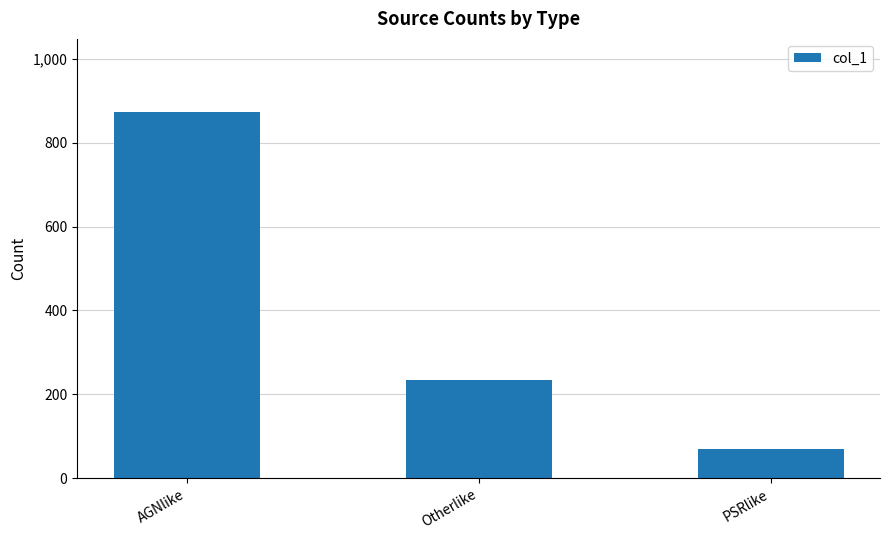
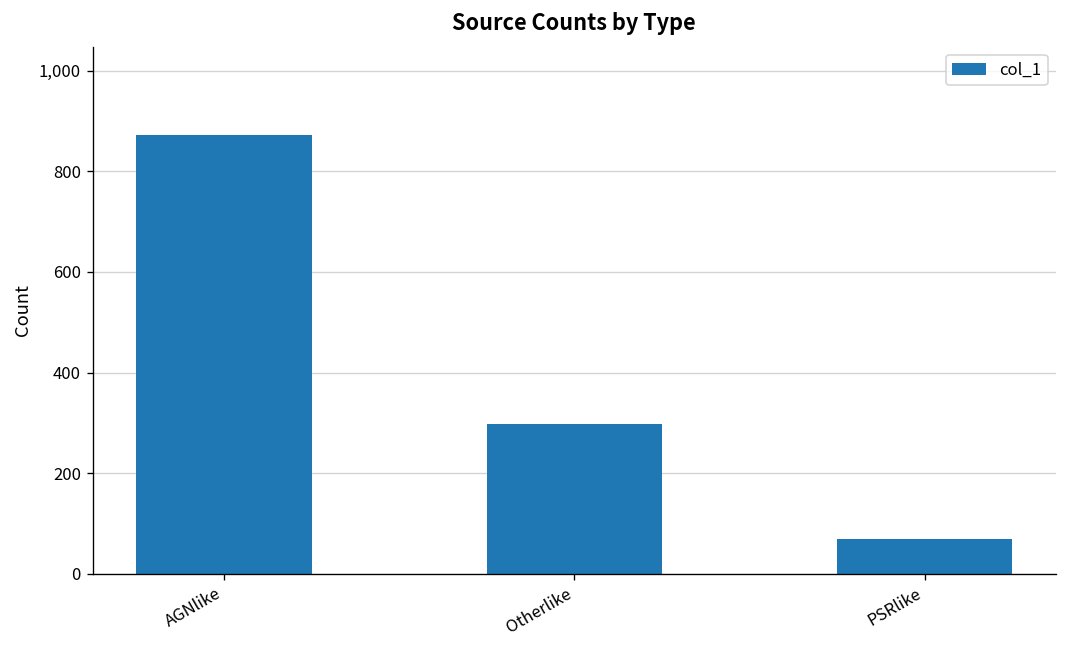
Otherlike: 230 -> 300
